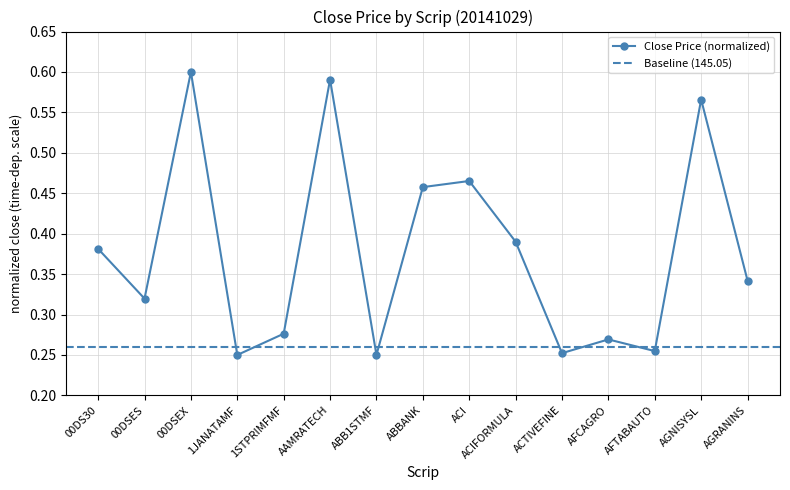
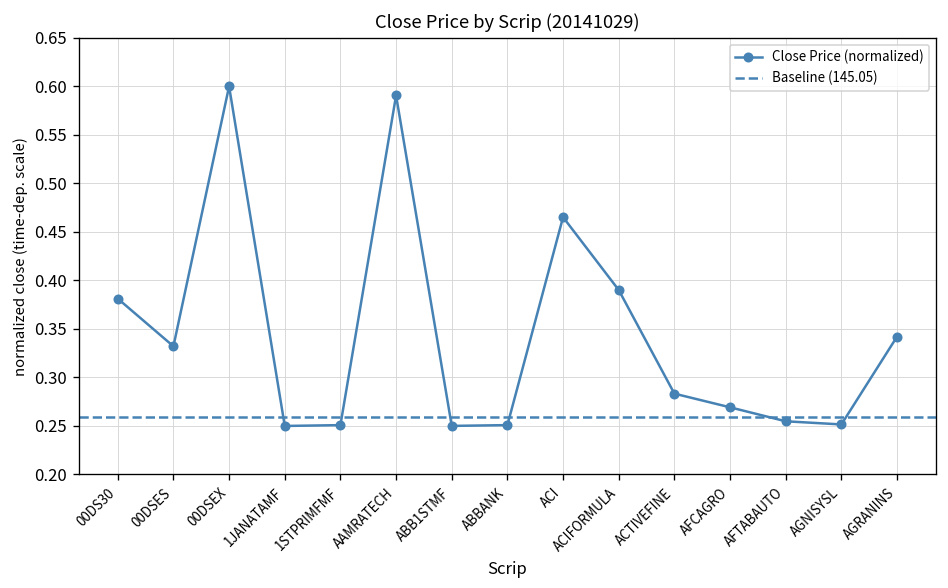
00DSES: 0.32 -> 0.33
1STPRIMFMF: 0.28 -> 0.25
ABBANK: 0.46 -> 0.25
ACTIVEFINE: 0.25 -> 0.28
AGNISYSL: 0.57 -> 0.25
